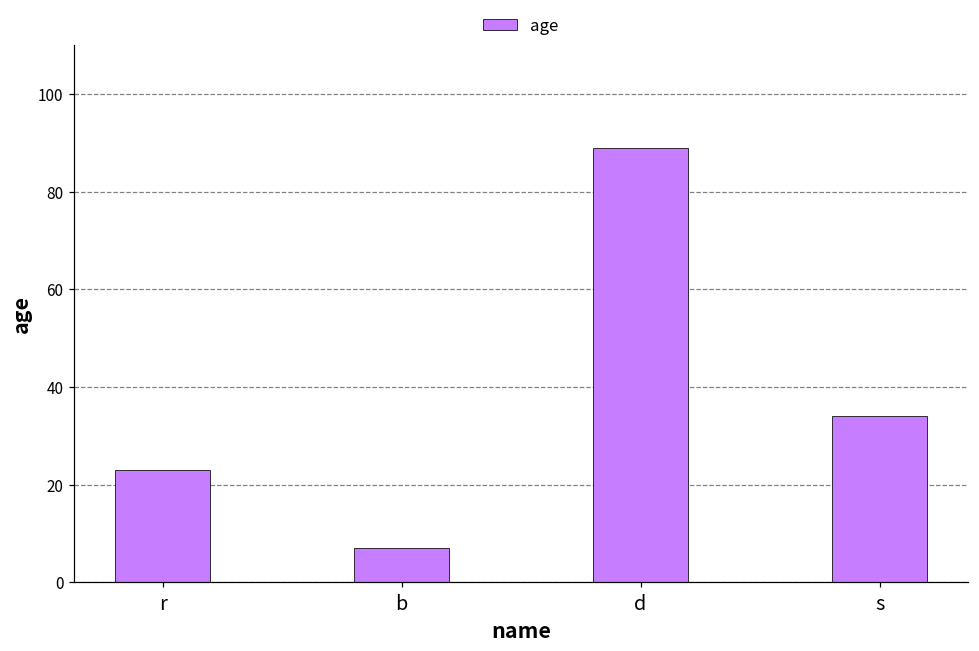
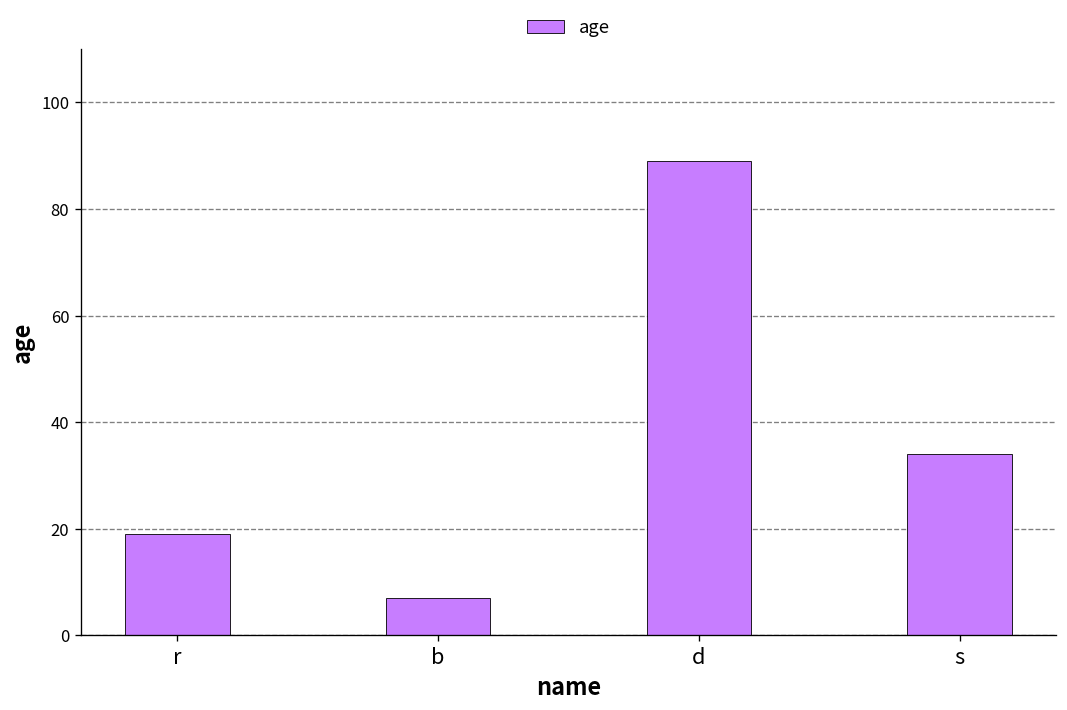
r: 23 -> 19
